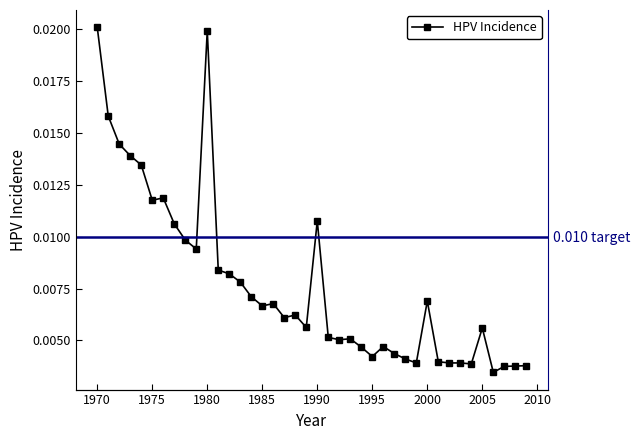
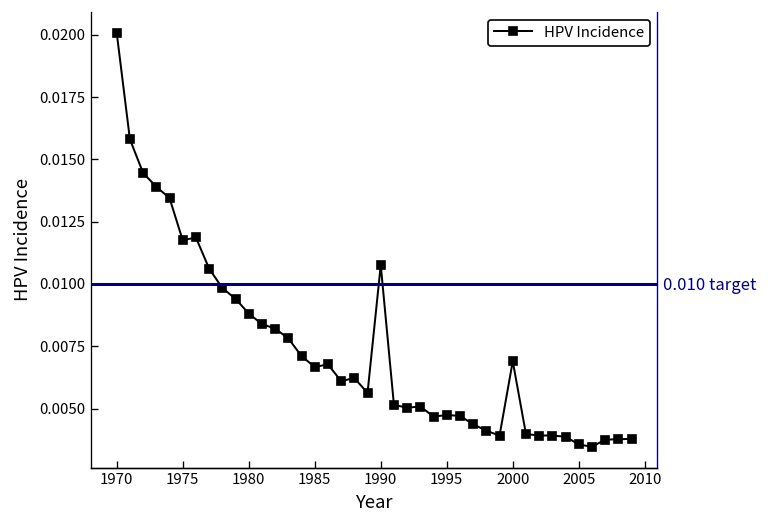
1980: 0.0199 -> 0.0088
1995: 0.0042 -> 0.0047
2005: 0.0056 -> 0.0036
